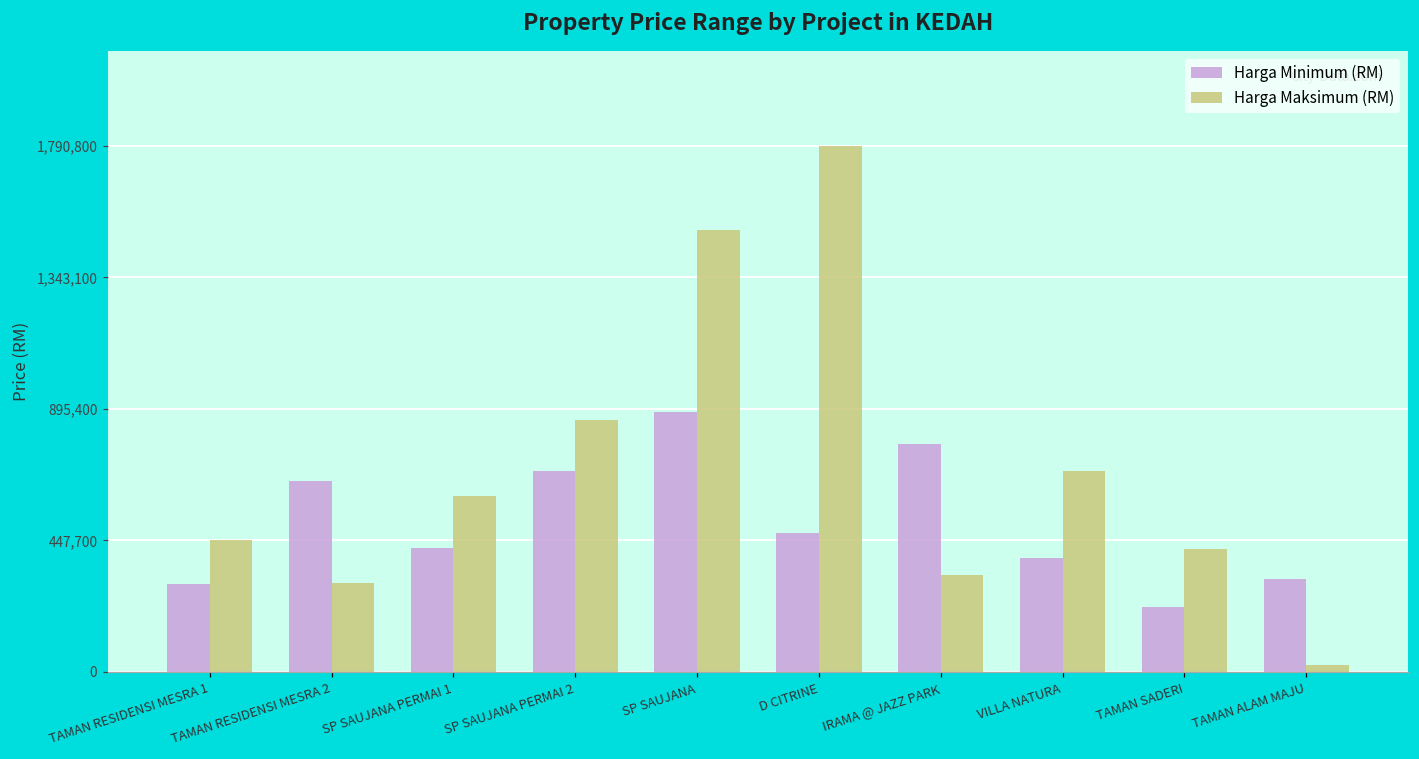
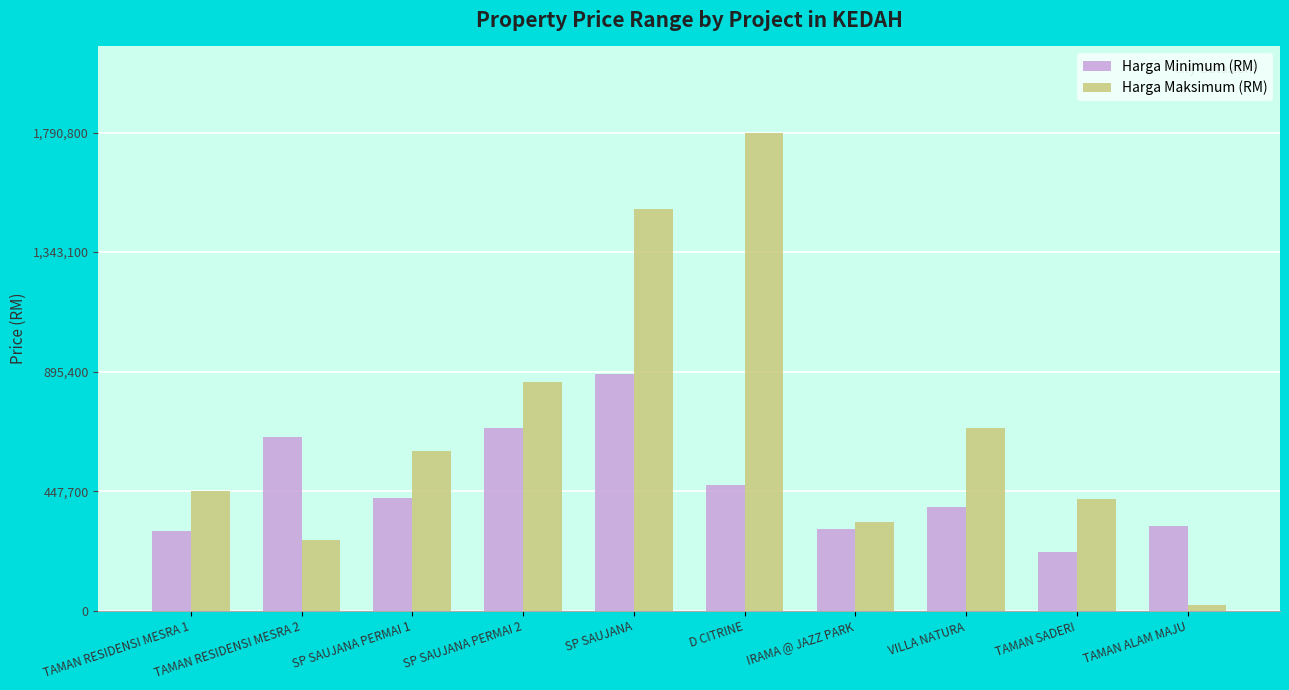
Harga Maksimum (RM), TAMAN RESIDENSI MESRA 2: 300,000 -> 270,000
Harga Minimum (RM), IRAMA @ JAZZ PARK: 780,000 -> 310,000
